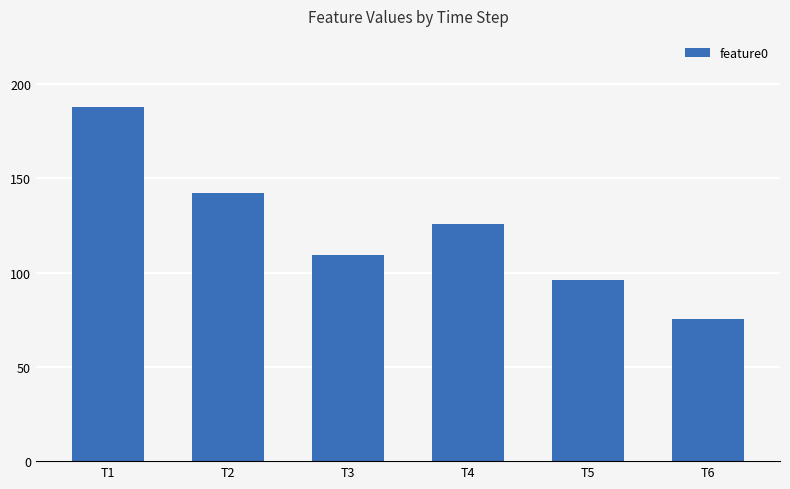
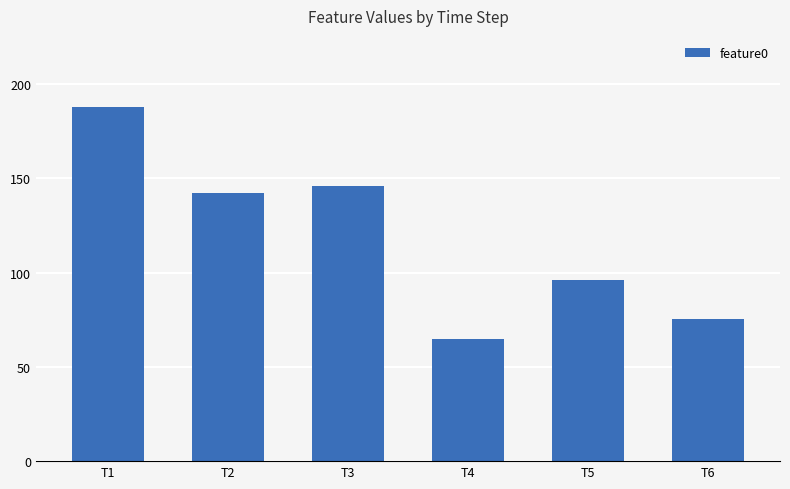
T3: 109 -> 146
T4: 126 -> 65
